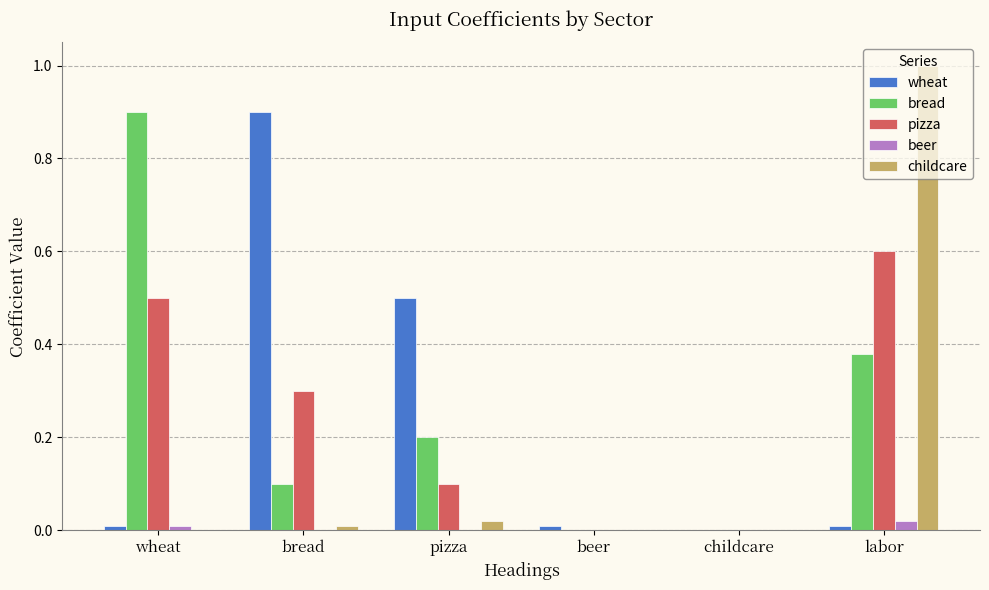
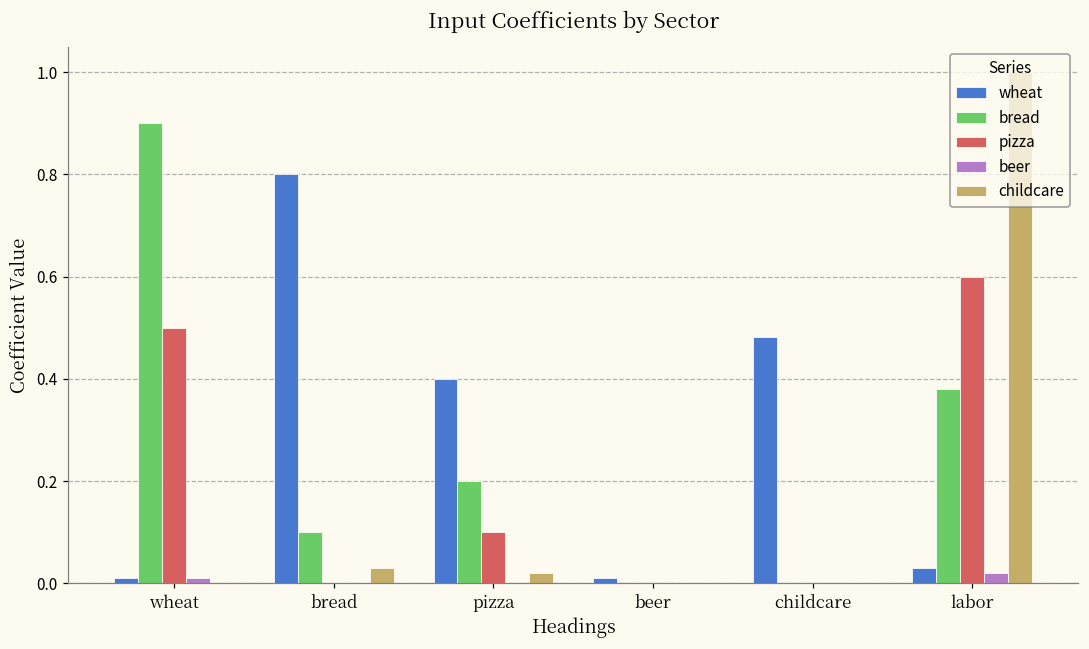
wheat, bread: 0.9 -> 0.8
pizza, bread: 0.3 -> 0.0
childcare, bread: 0.01 -> 0.03
wheat, pizza: 0.5 -> 0.4
wheat, childcare: 0.00 -> 0.48
wheat, labor: 0.01 -> 0.03
